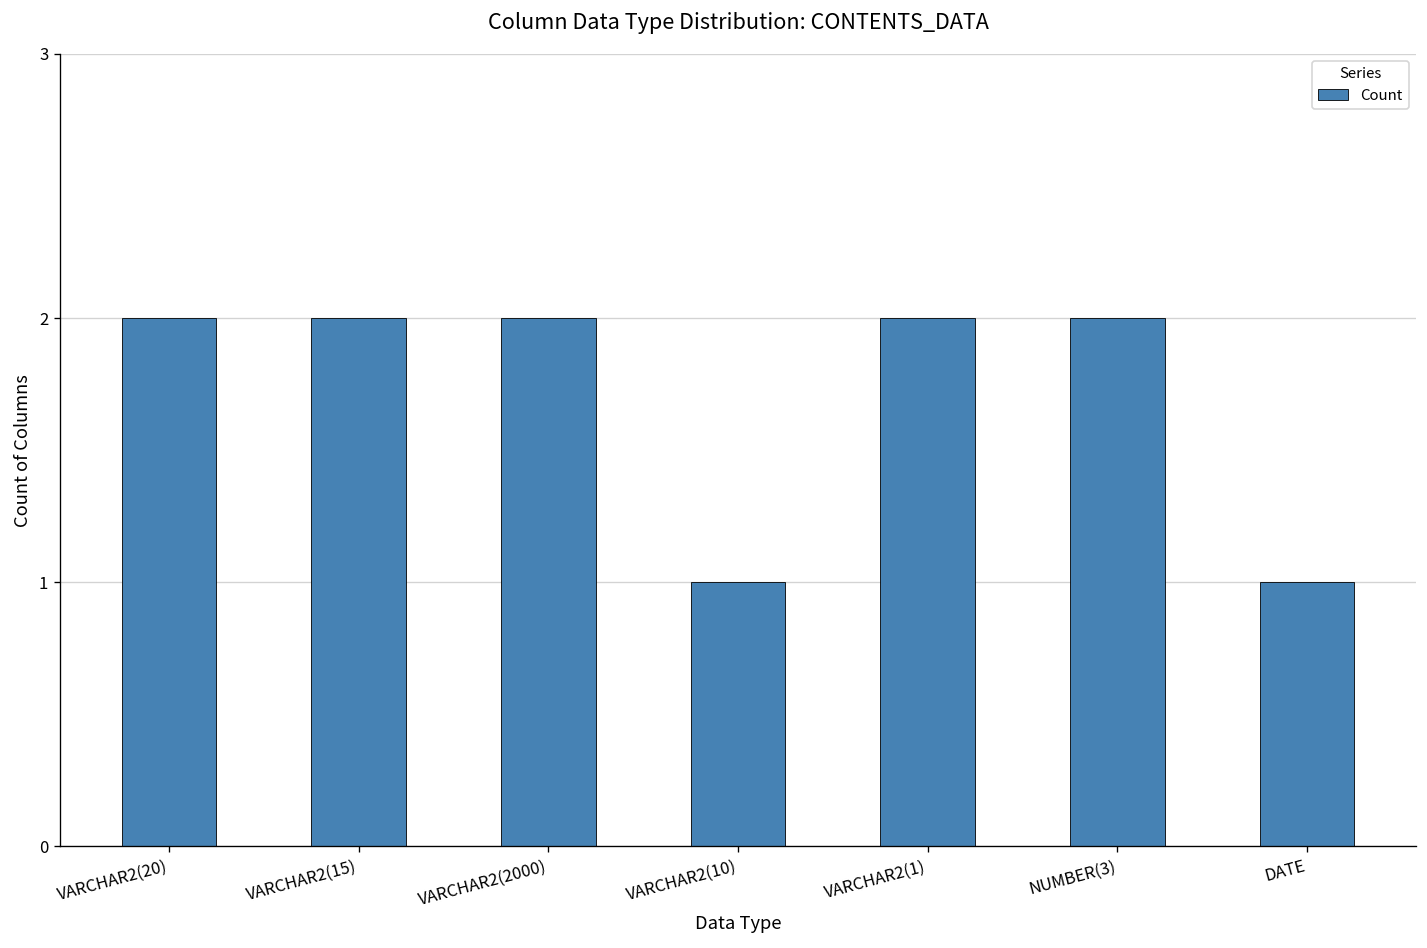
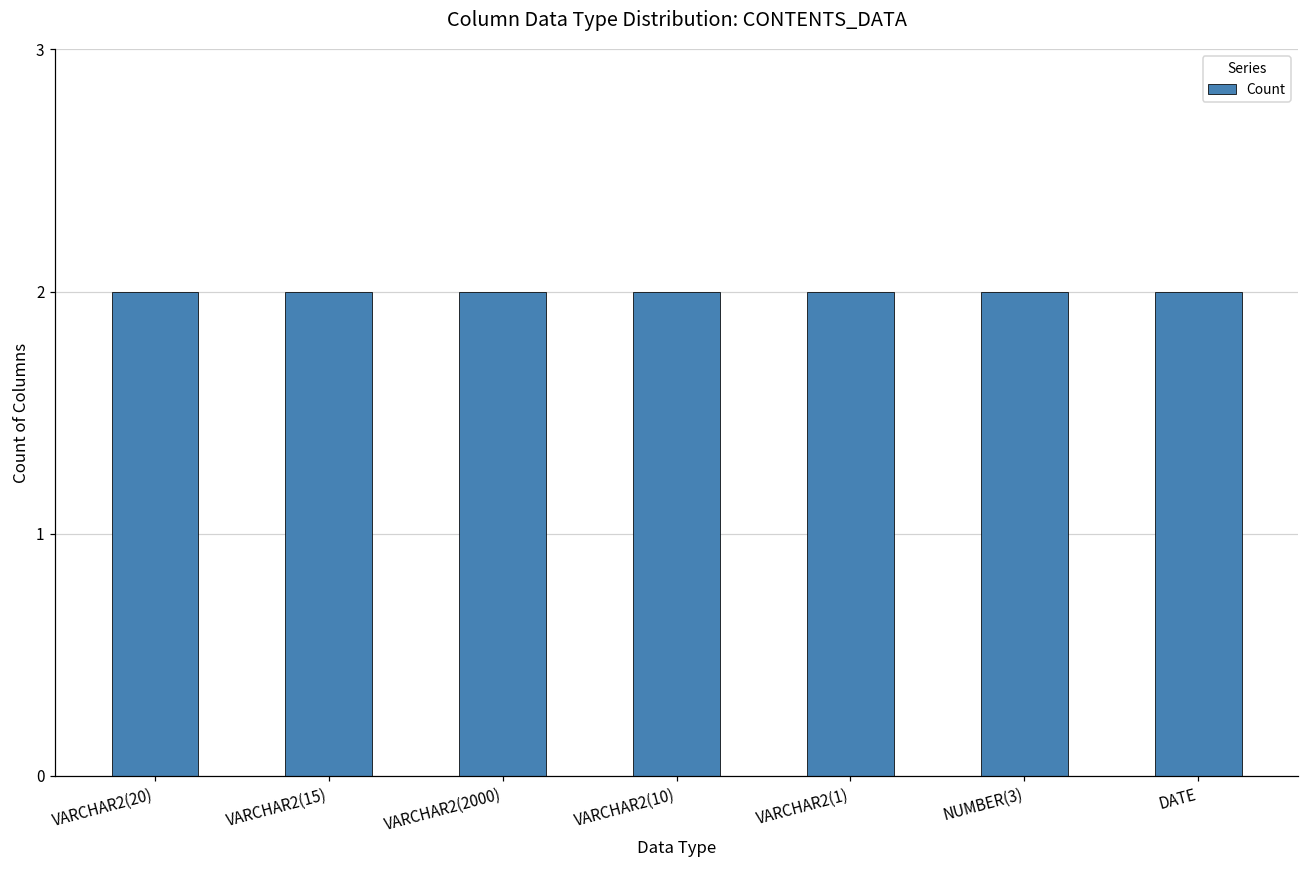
VARCHAR2(10): 1 -> 2
DATE: 1 -> 2
